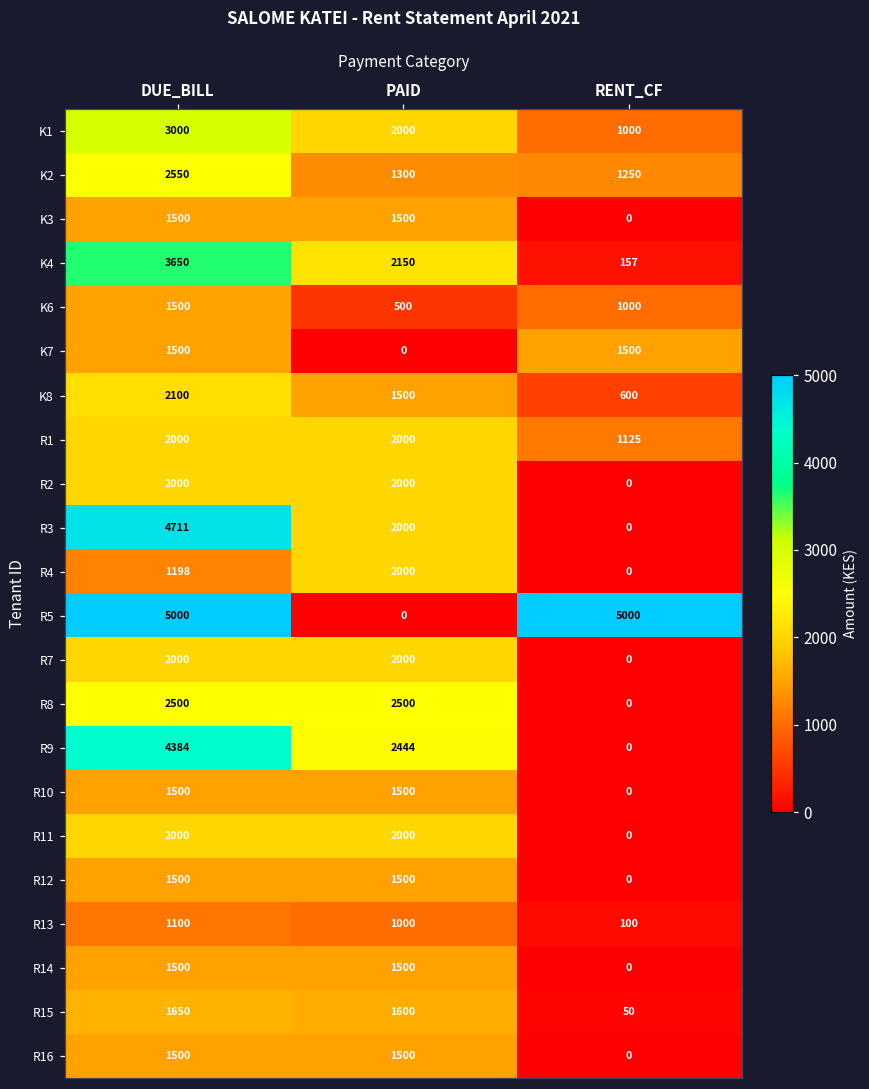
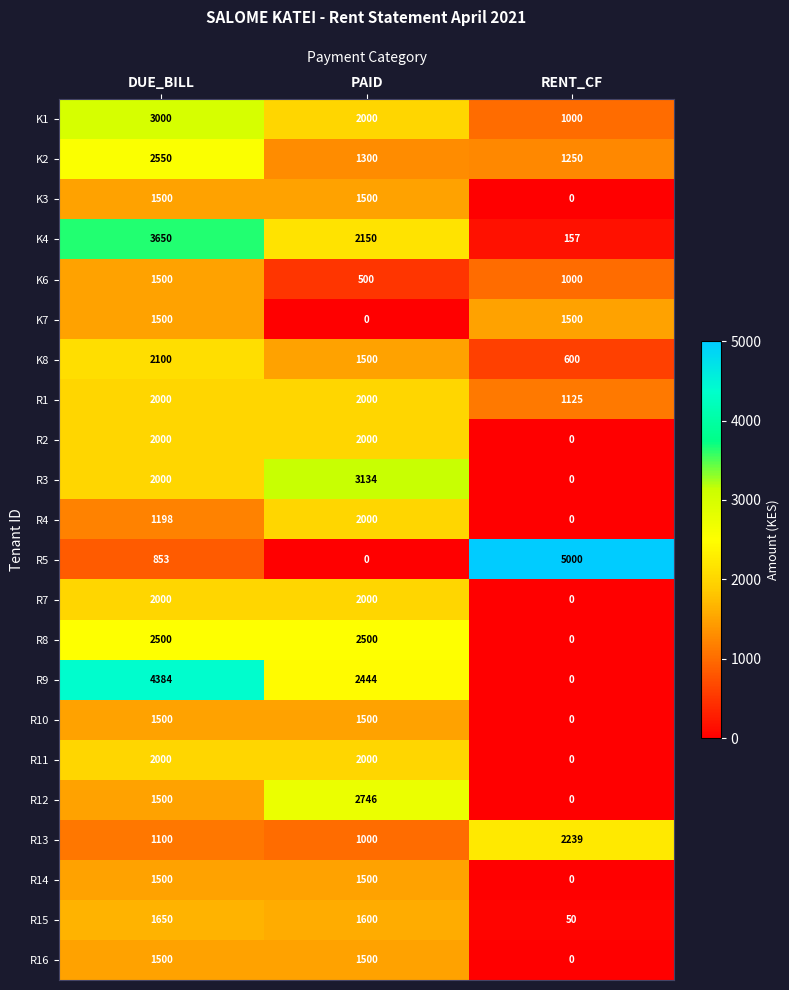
R3, DUE_BILL: 4711 -> 2000
R3, PAID: 2000 -> 3134
R5, DUE_BILL: 5000 -> 853
R12, PAID: 1500 -> 2746
R13, RENT_CF: 100 -> 2239
